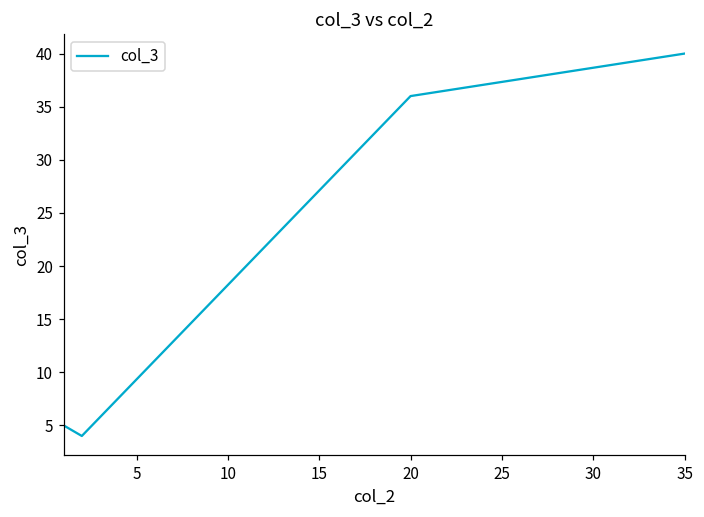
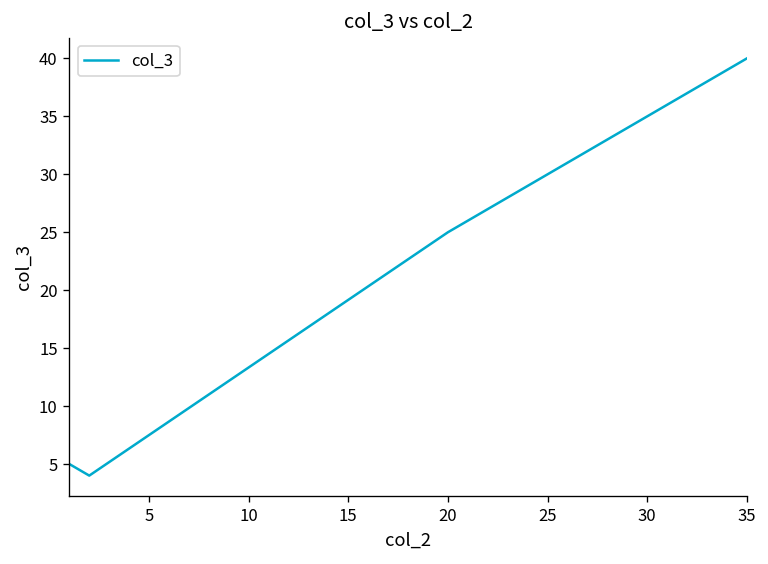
20: 36 -> 25
